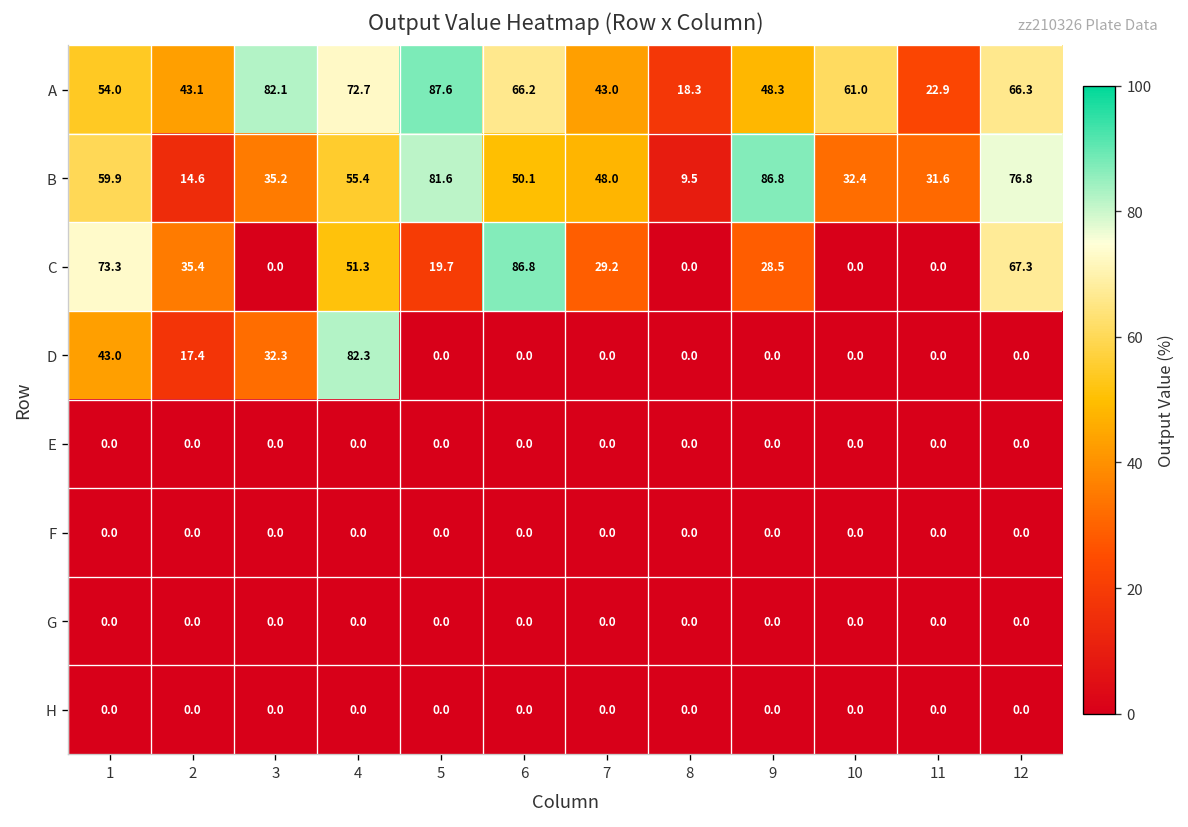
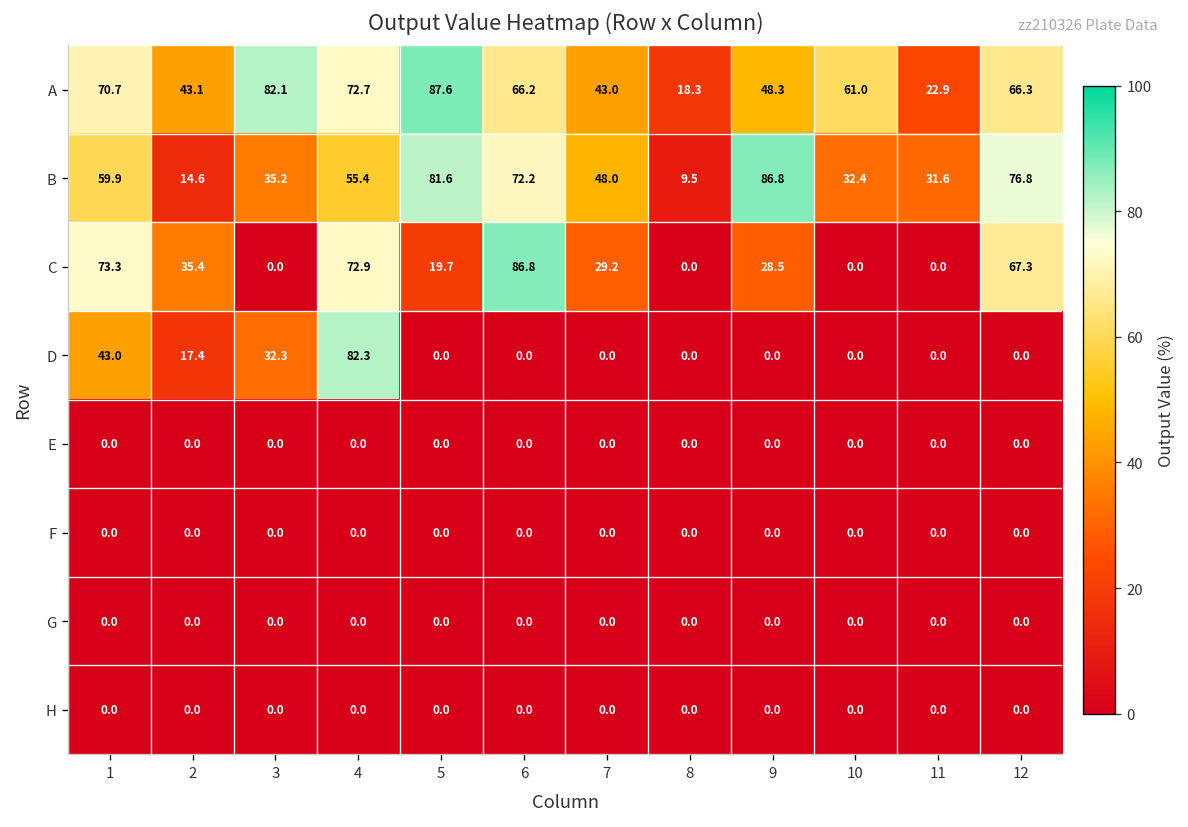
A, 1: 54.0 -> 70.7
B, 6: 50.1 -> 72.2
C, 4: 51.3 -> 72.9
